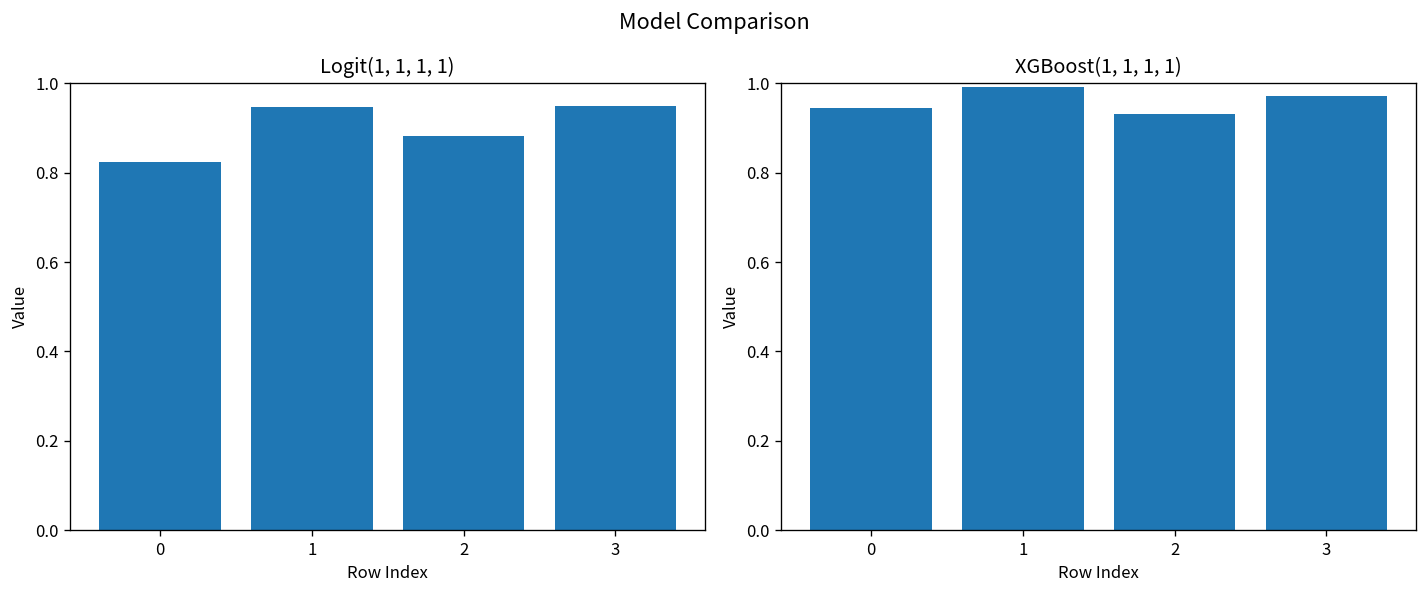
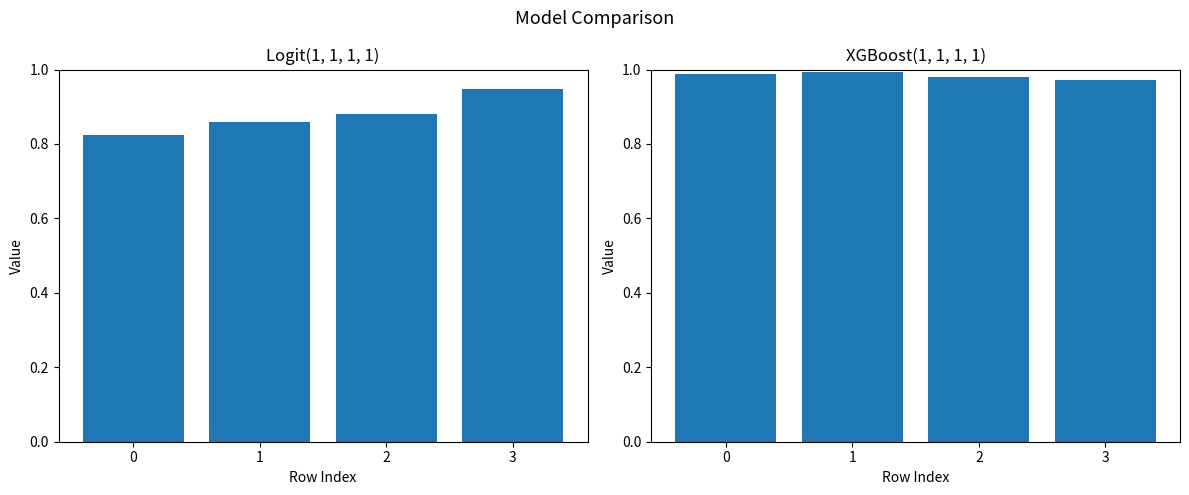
Logit(1, 1, 1, 1), 1: 0.95 -> 0.86
XGBoost(1, 1, 1, 1), 0: 0.95 -> 0.99
XGBoost(1, 1, 1, 1), 2: 0.93 -> 0.98
